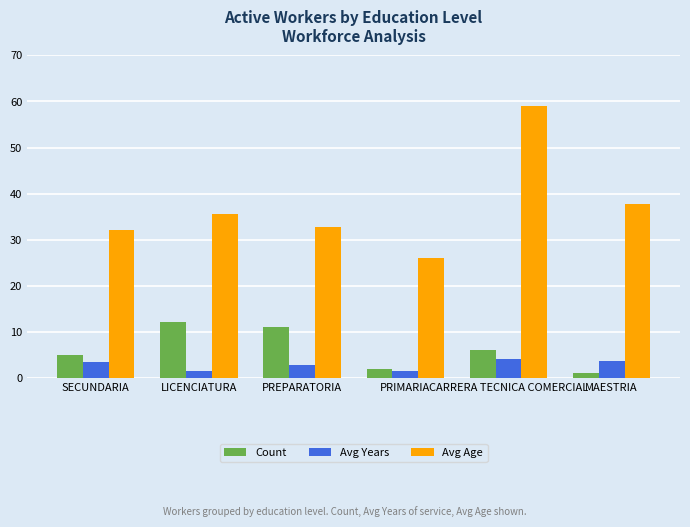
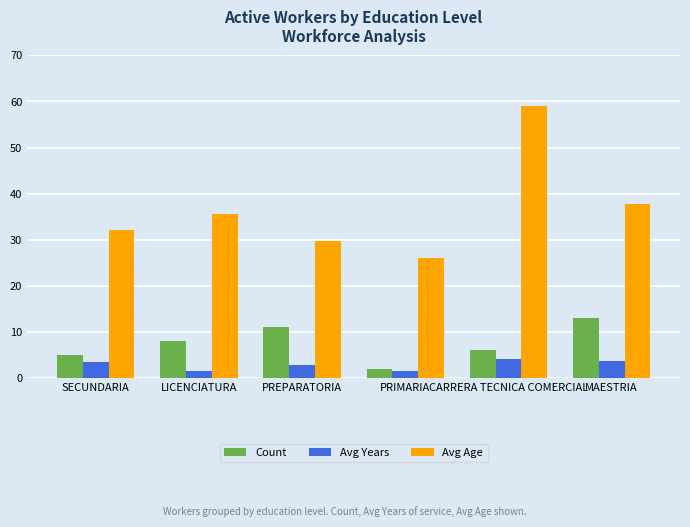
Count, LICENCIATURA: 12 -> 8
Avg Age, PREPARATORIA: 33 -> 30
Count, MAESTRIA: 1 -> 13
